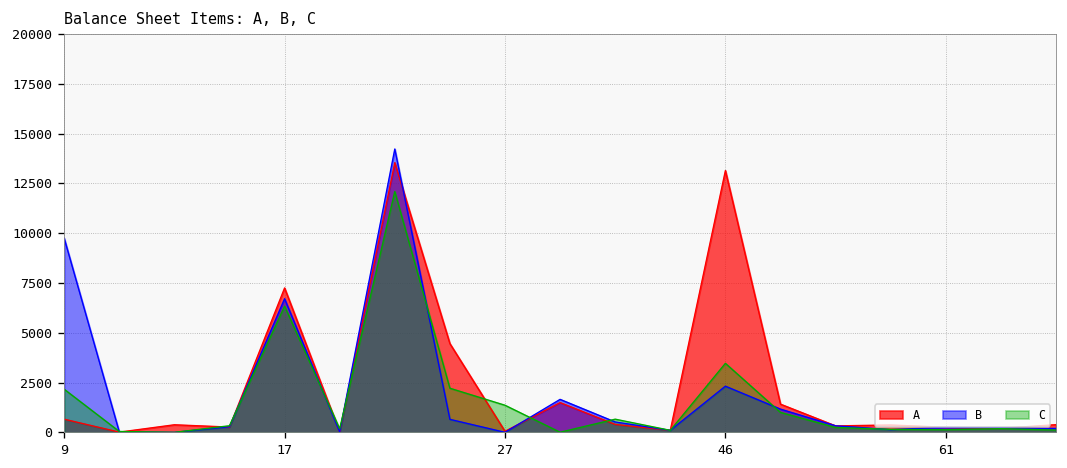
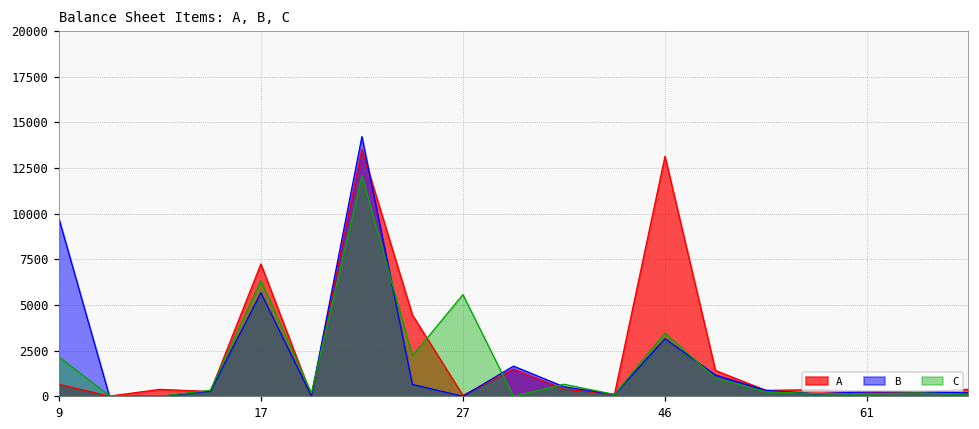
B, 17: 6700 -> 5700
C, 27: 1400 -> 5600
B, 46: 2300 -> 3200
